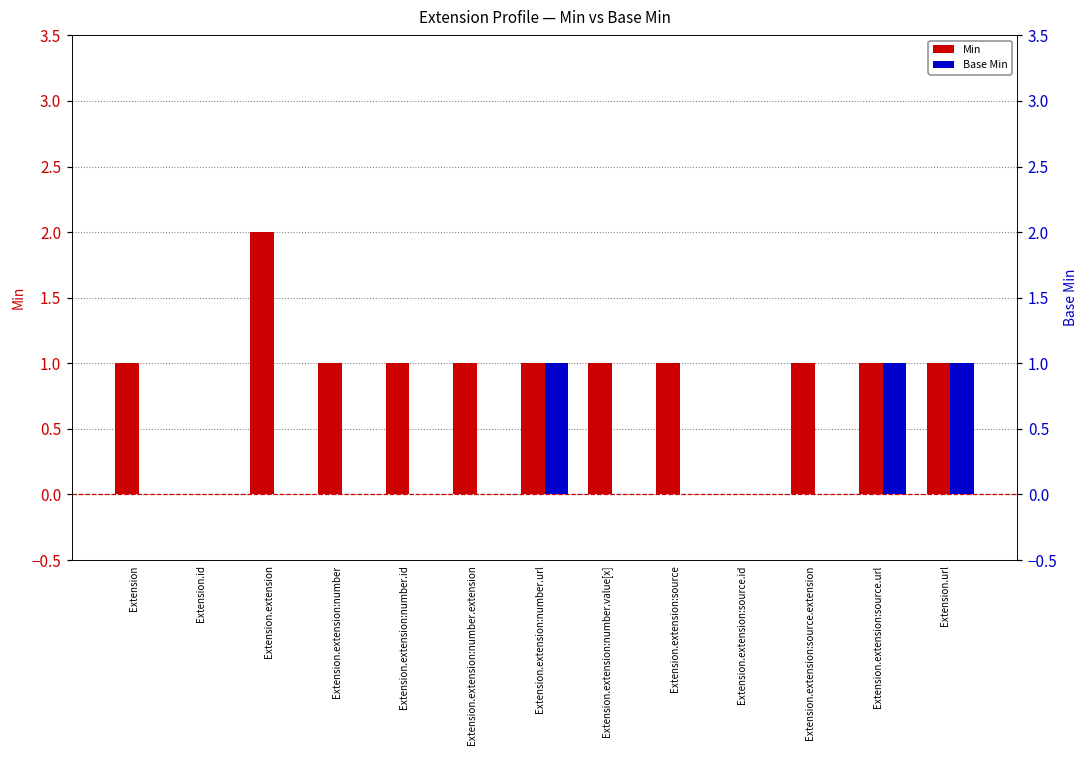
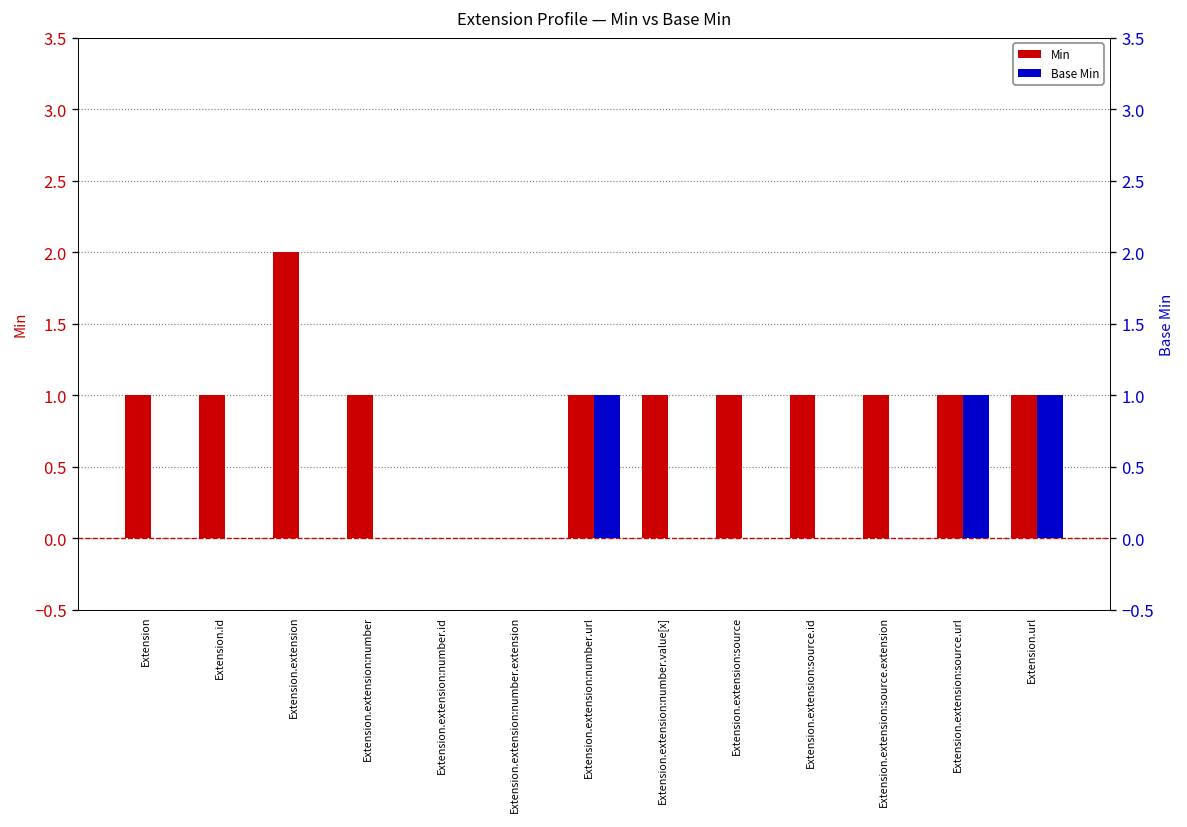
Min, Extension.id: 0 -> 1
Min, Extension.extension:number.id: 1 -> 0
Min, Extension.extension:number.extension: 1 -> 0
Min, Extension.extension:source.id: 0 -> 1
